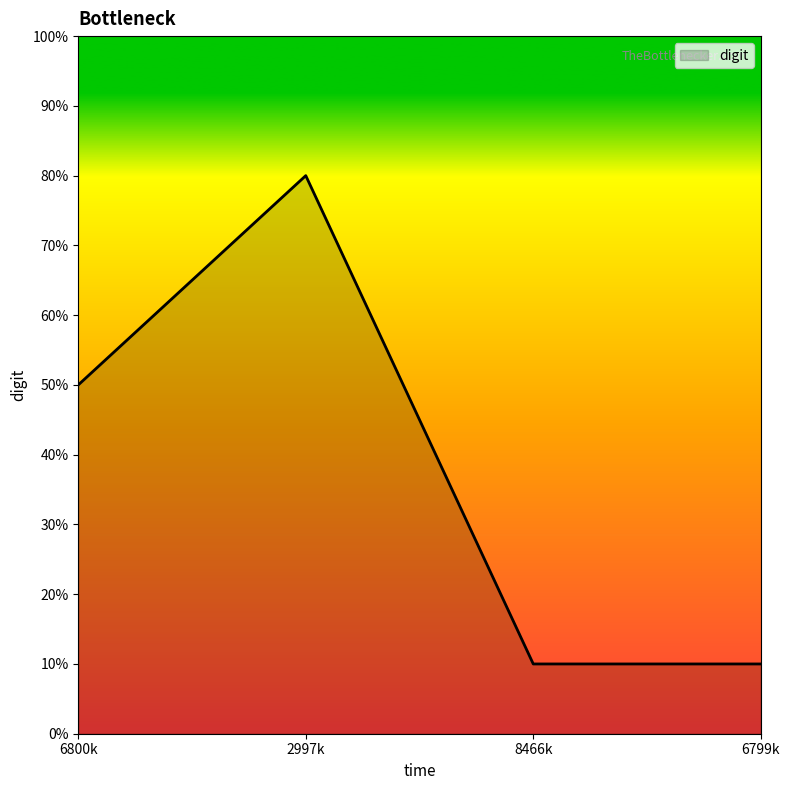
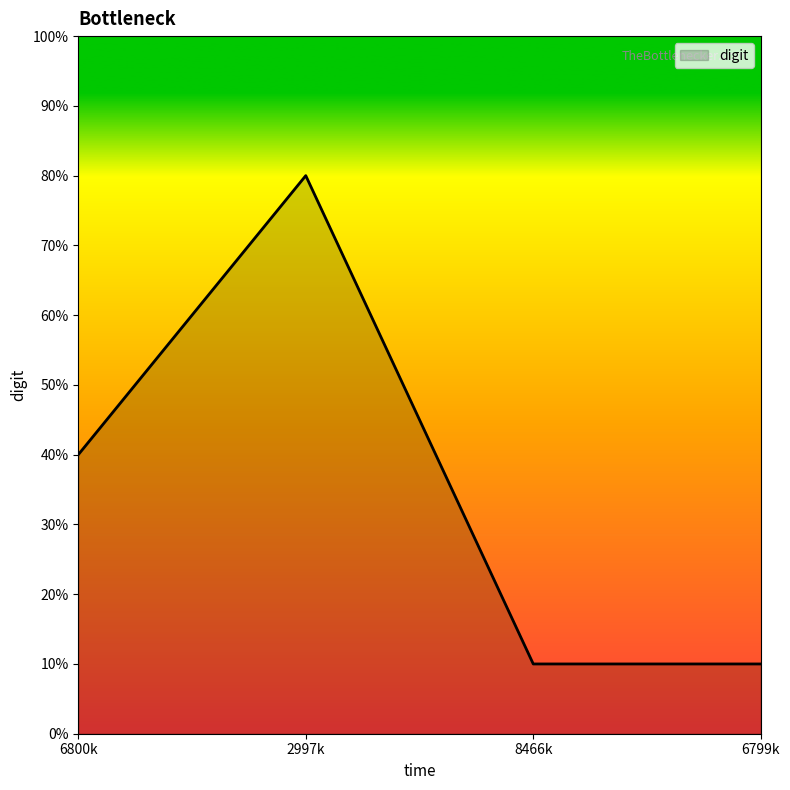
6800k: 50% -> 40%
